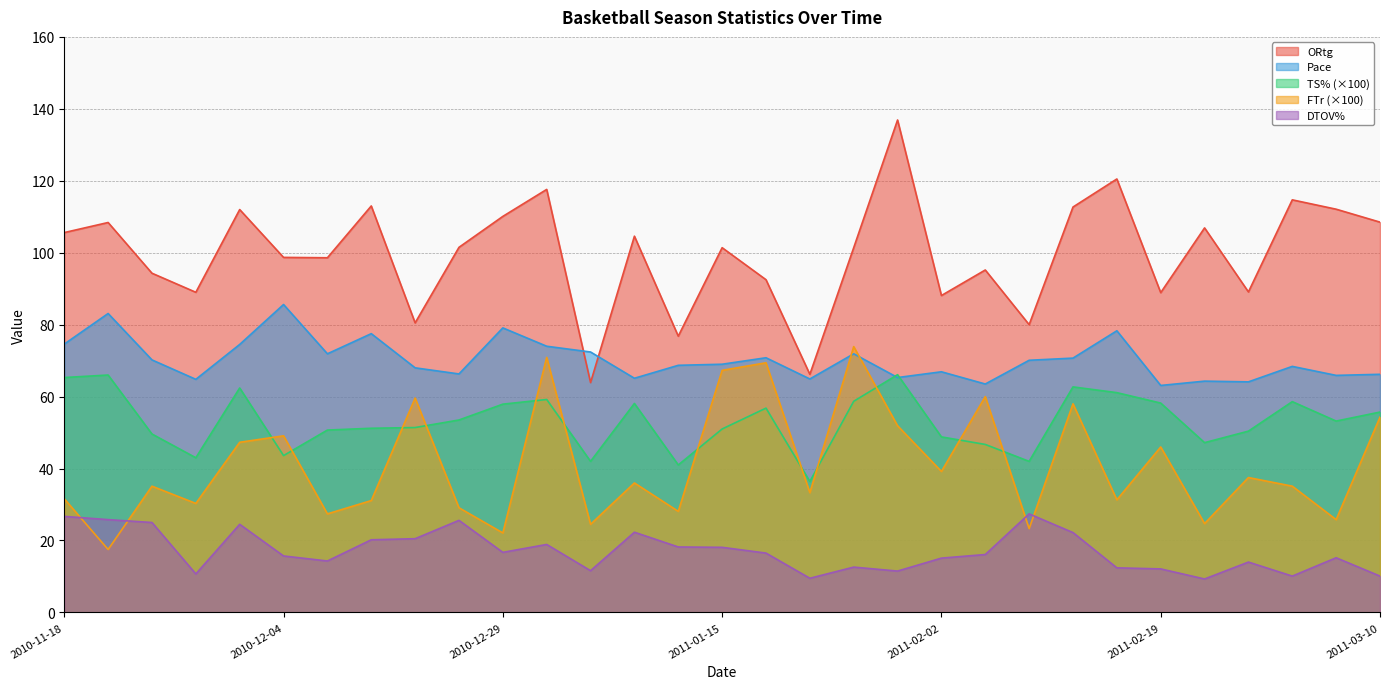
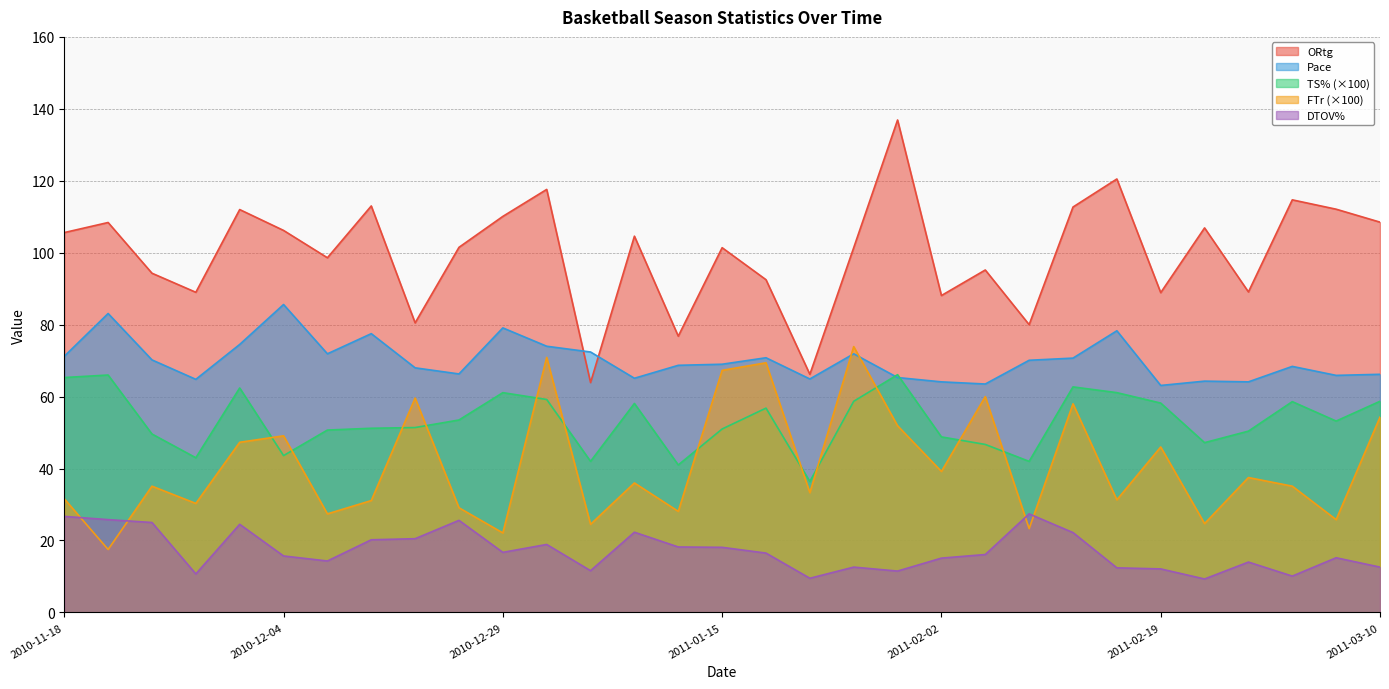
Pace, 2010-11-18: 75 -> 71
ORtg, 2010-12-04: 99 -> 106
TS% (×100), 2010-12-29: 58 -> 61
Pace, 2011-02-02: 67 -> 64
TS% (×100), 2011-03-10: 56 -> 59
DTOV%, 2011-03-10: 10 -> 13
